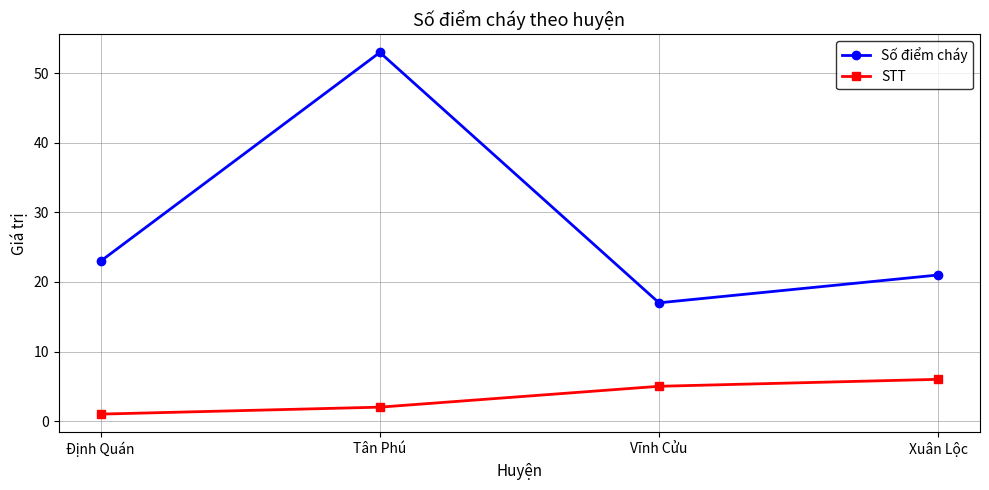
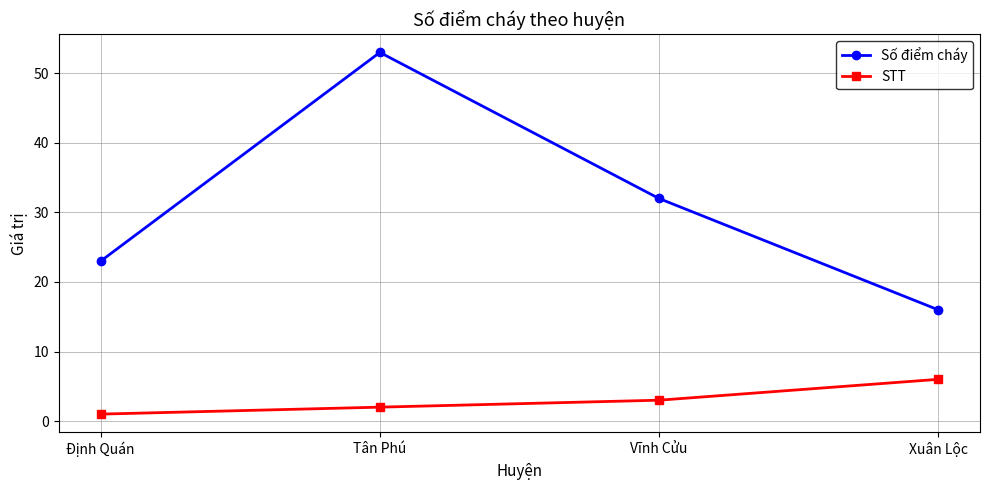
Số điểm cháy, Vĩnh Cửu: 17 -> 32
STT, Vĩnh Cửu: 5 -> 3
Số điểm cháy, Xuân Lộc: 21 -> 16
